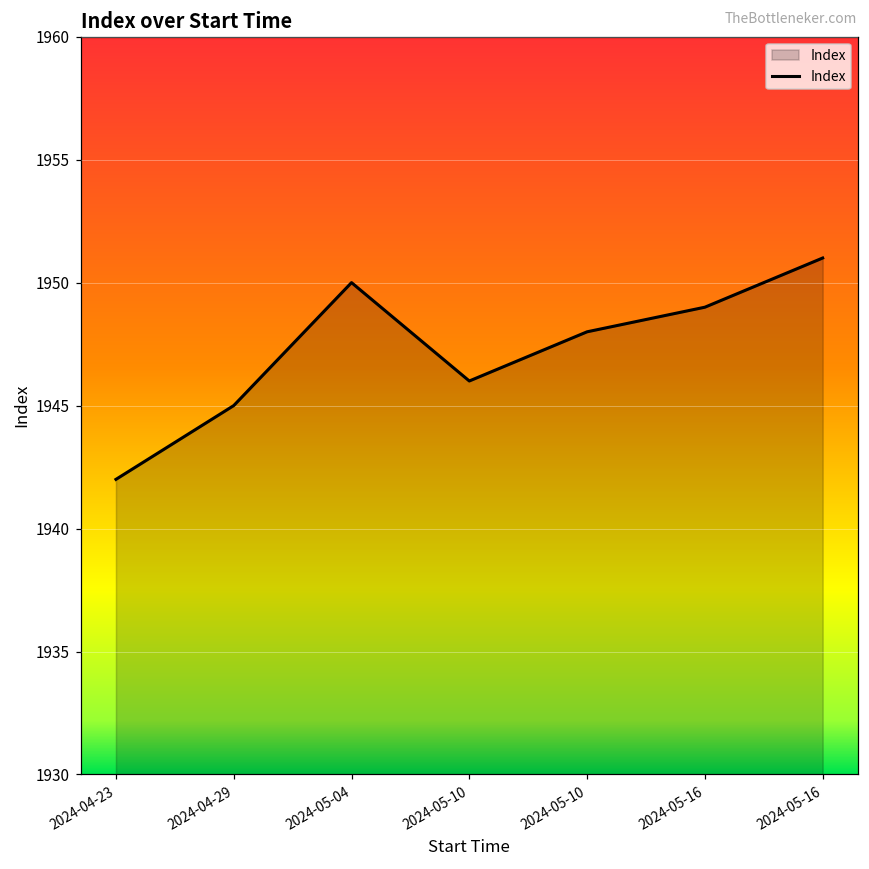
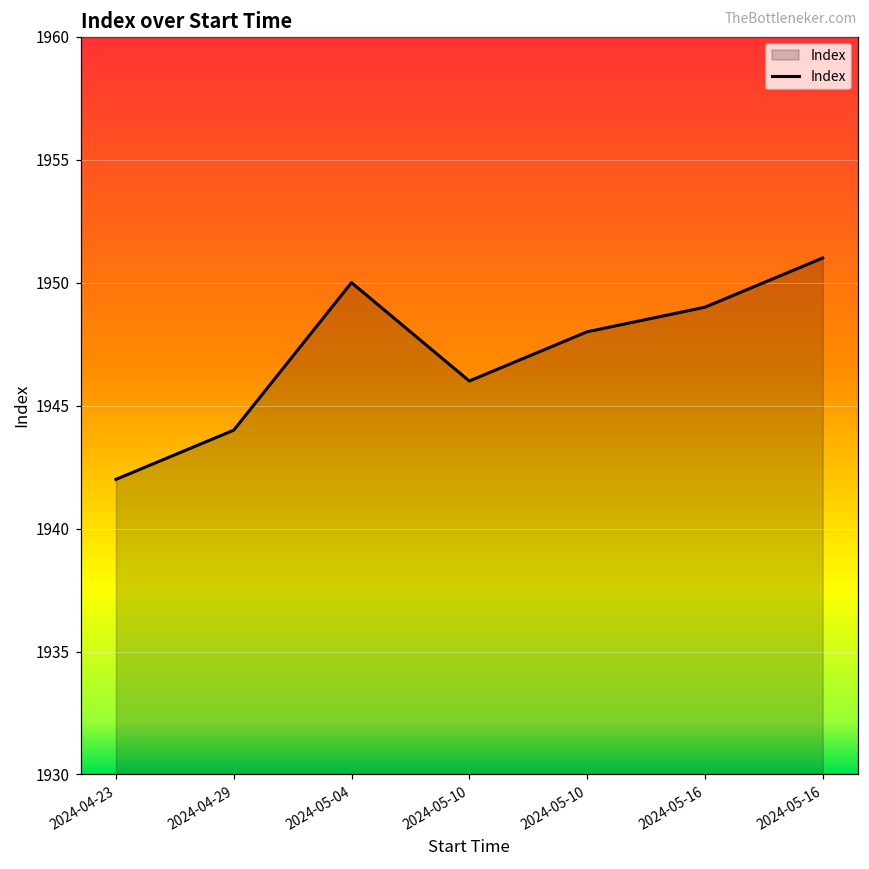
2024-04-29: 1945 -> 1944
